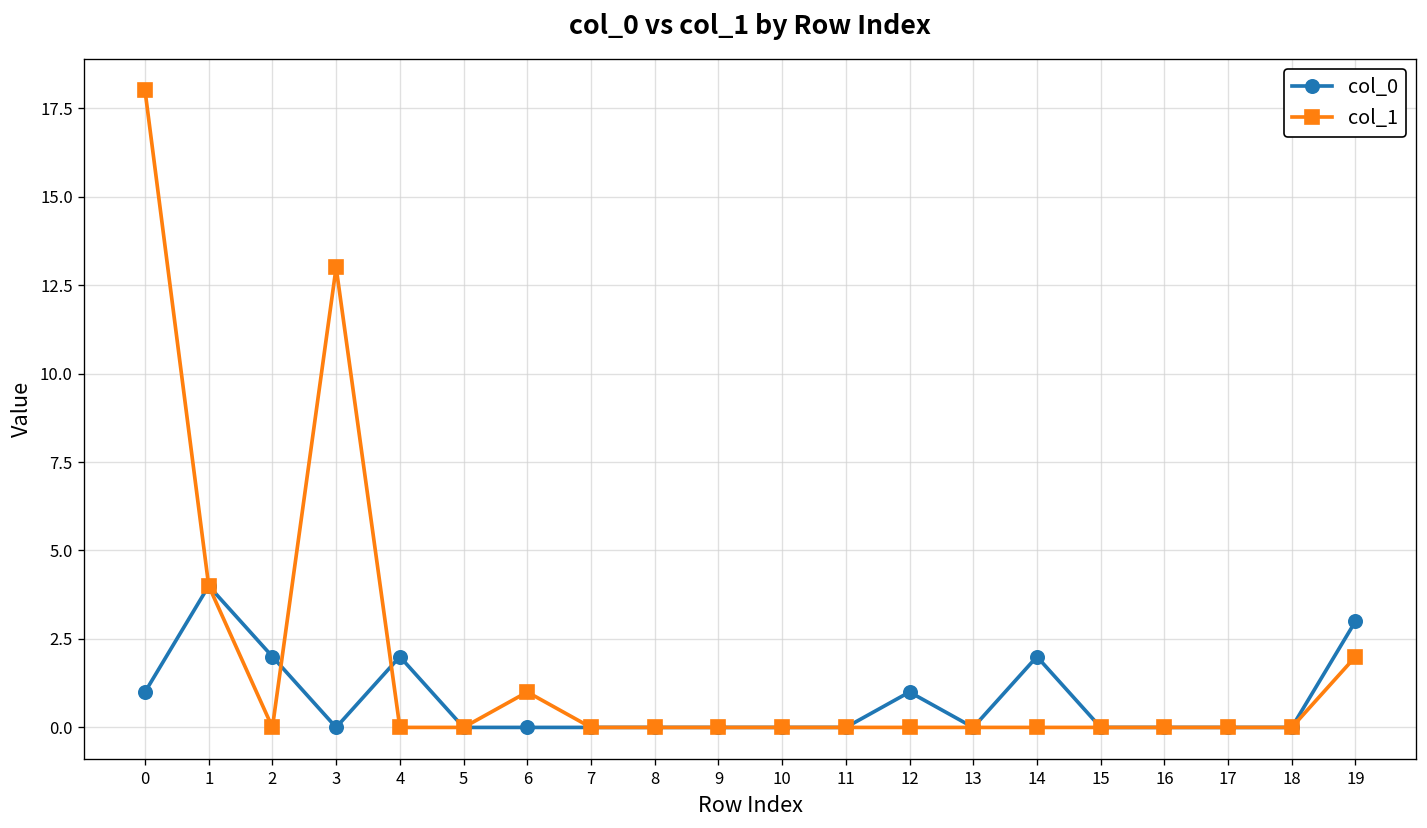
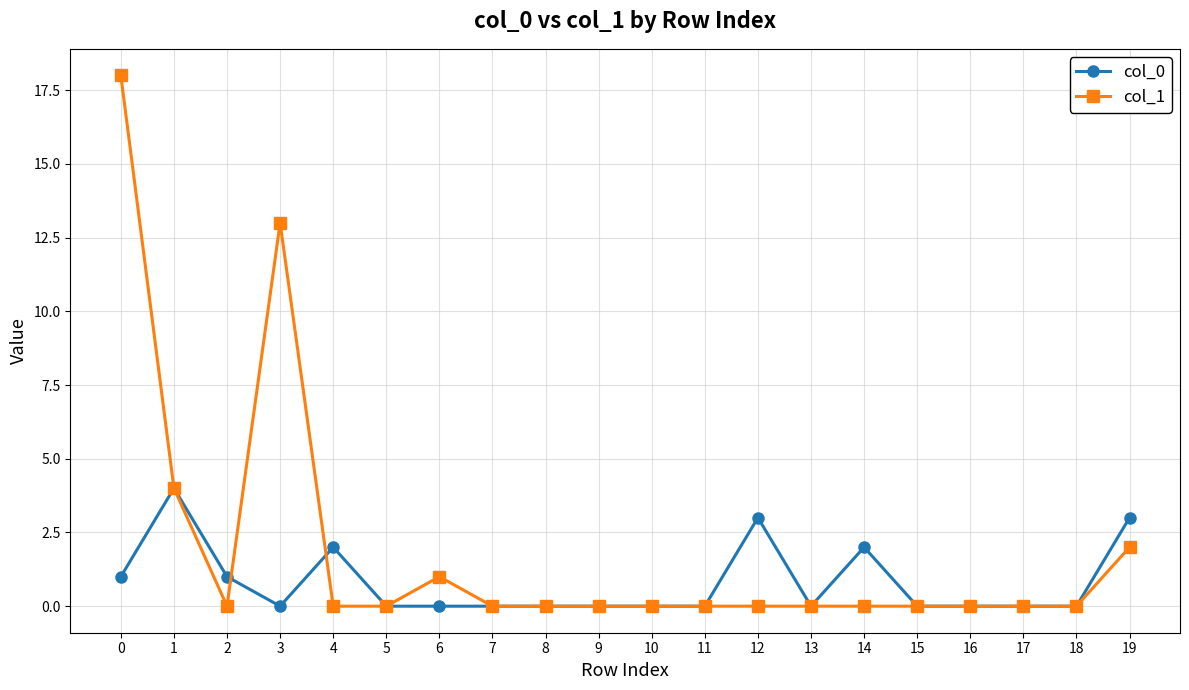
col_0, 2: 2 -> 1
col_0, 12: 1 -> 3
